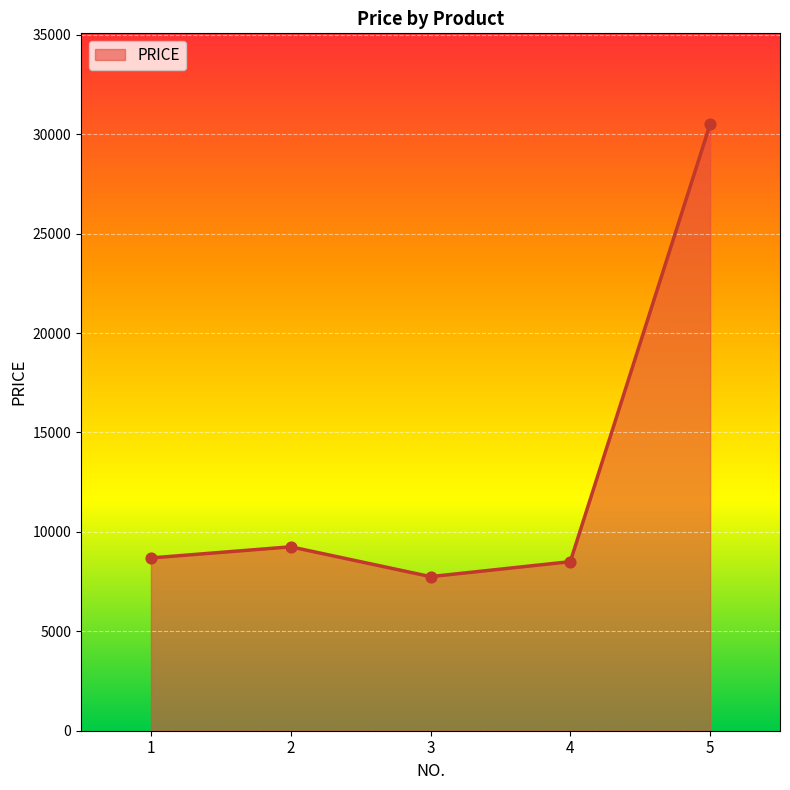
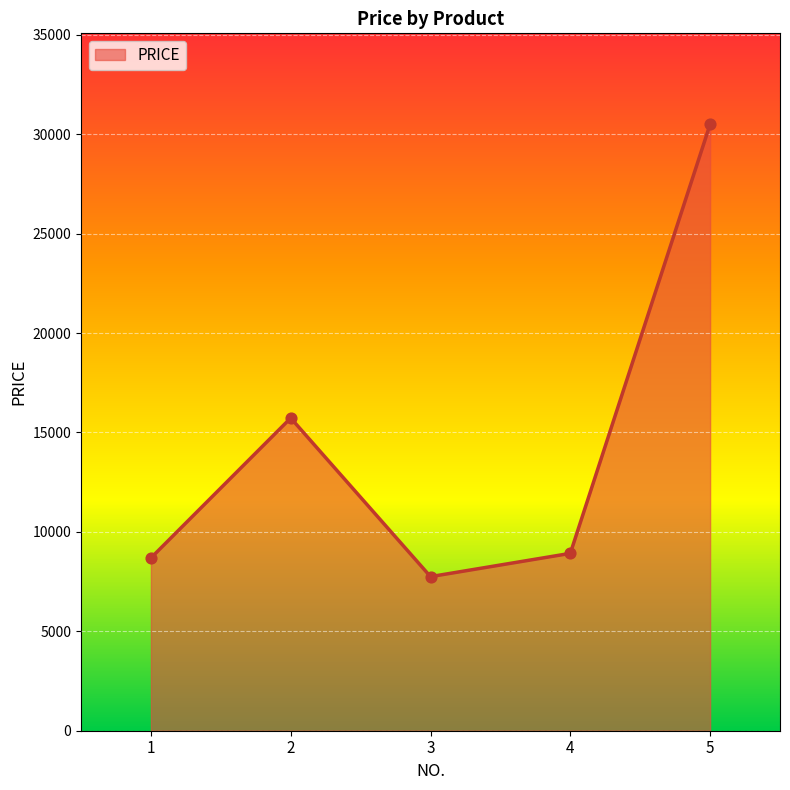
2: 9300 -> 15700
4: 8500 -> 8900
